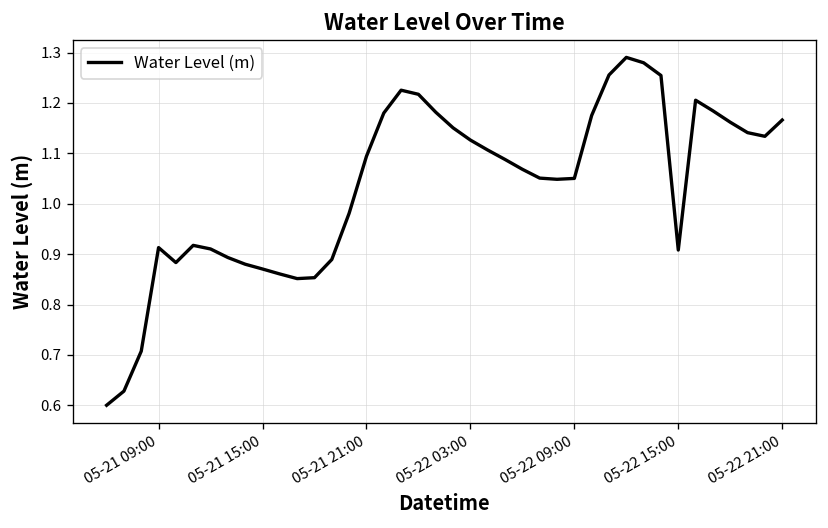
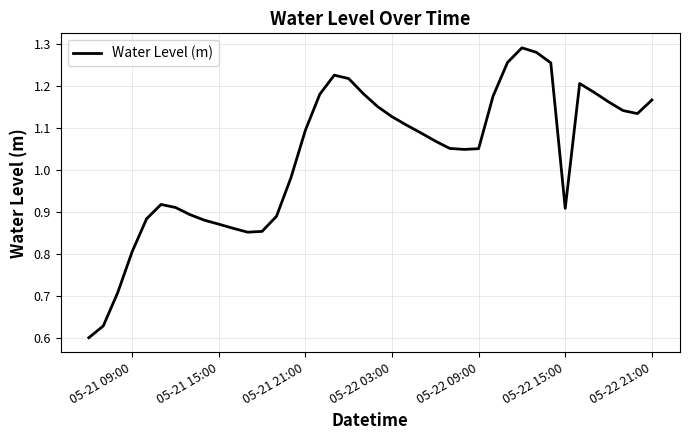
05-21 09:00: 0.91 -> 0.80
